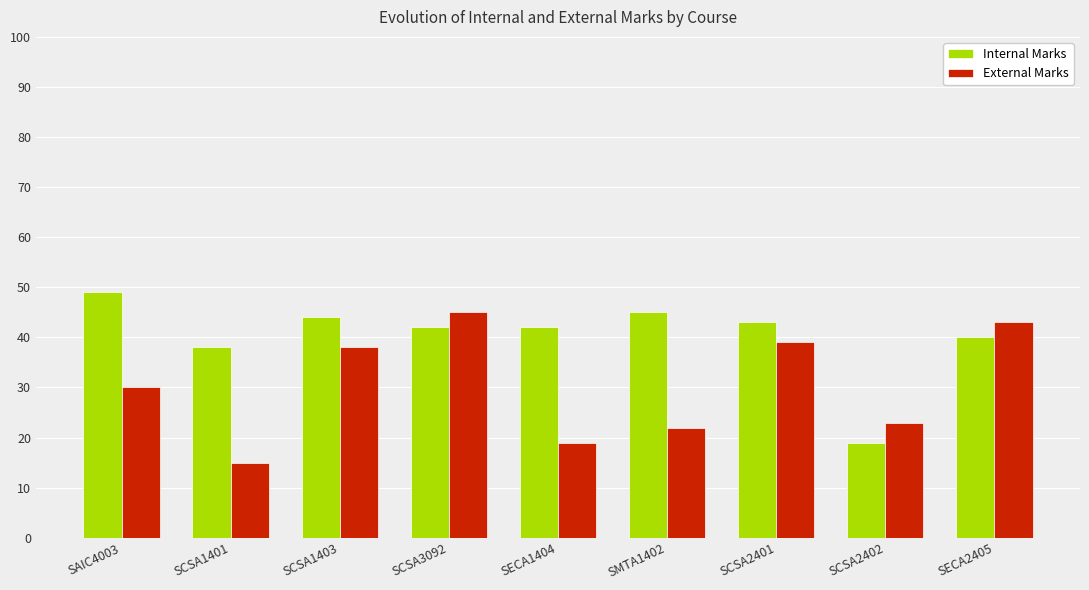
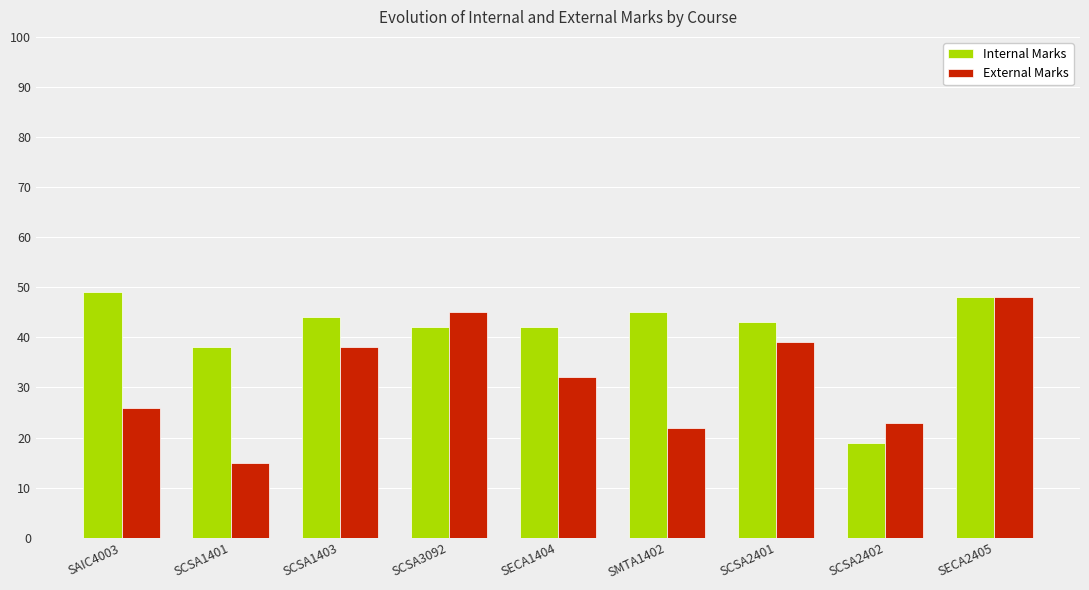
External Marks, SAIC4003: 30 -> 26
External Marks, SECA1404: 19 -> 32
Internal Marks, SECA2405: 40 -> 48
External Marks, SECA2405: 43 -> 48
